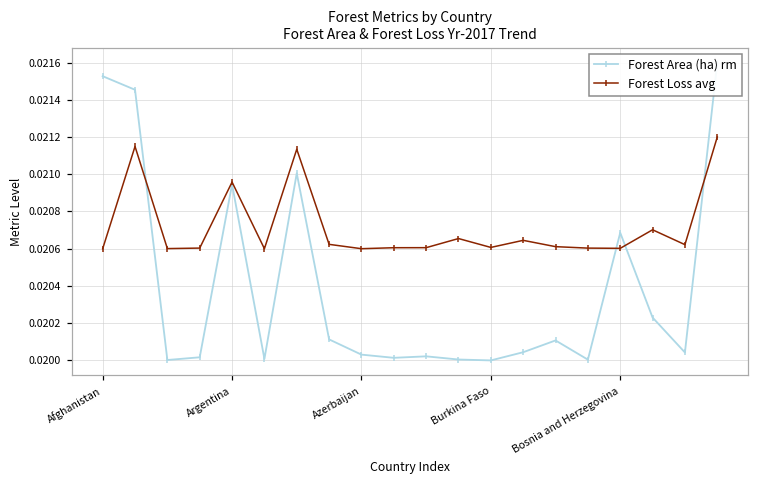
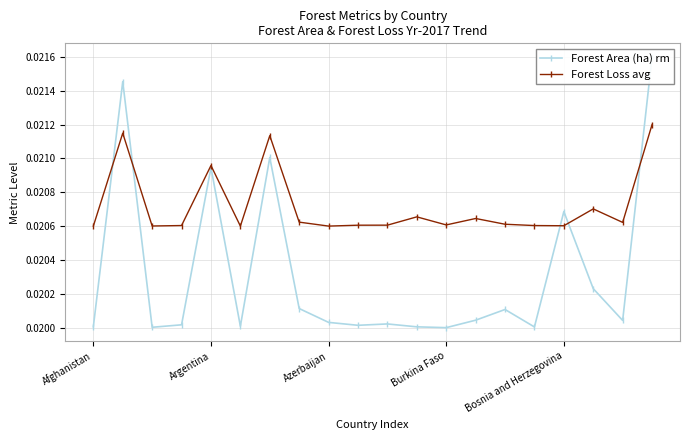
Forest Area (ha) rm, Afghanistan: 0.02153 -> 0.02001
